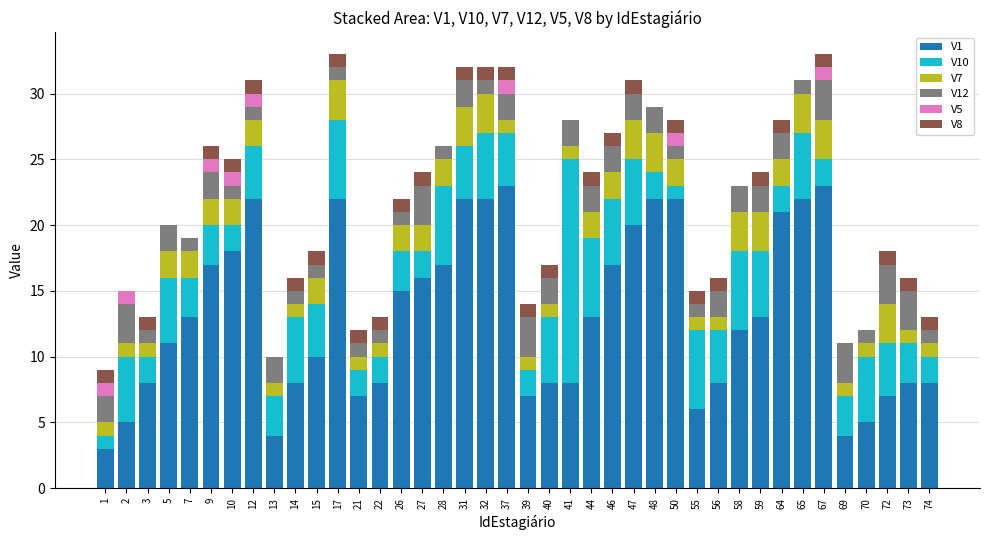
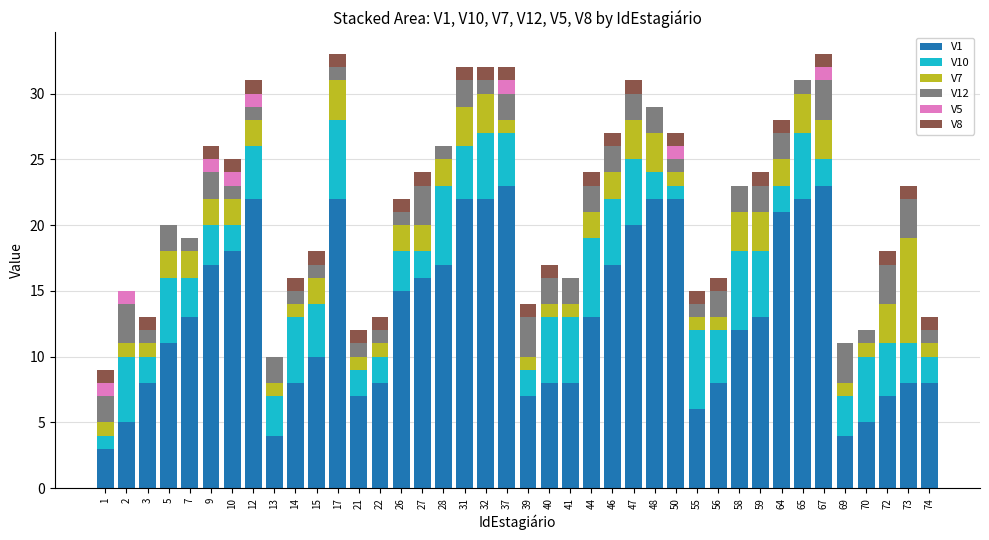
V10, 41: 17 -> 5
V7, 50: 2 -> 1
V7, 73: 1 -> 8
